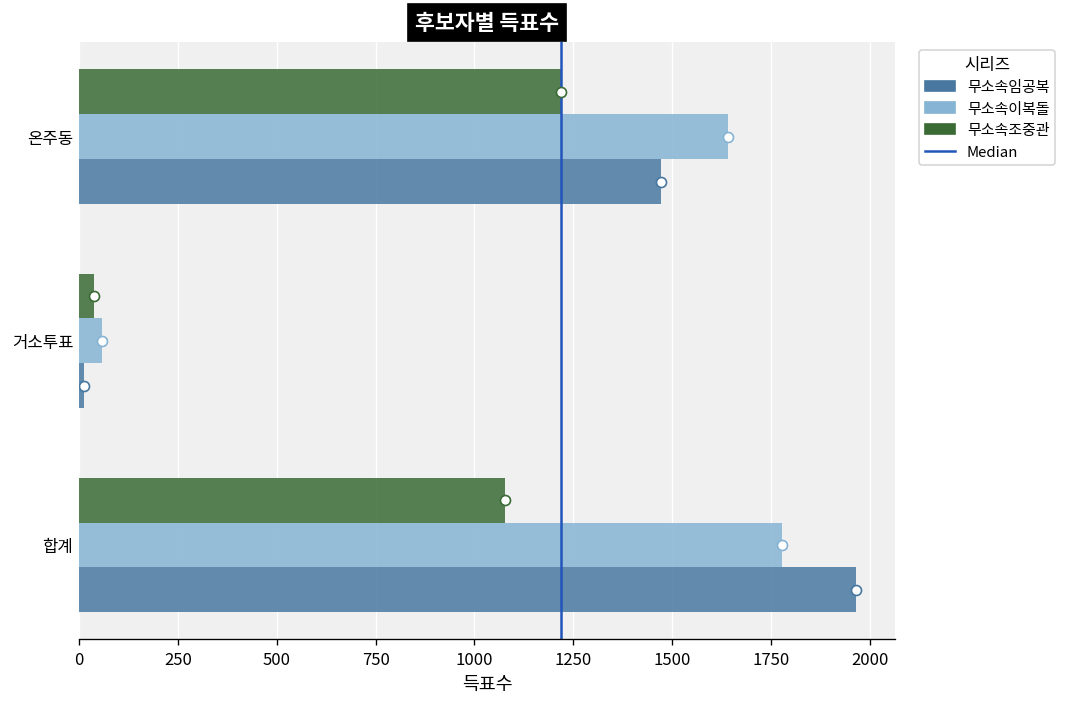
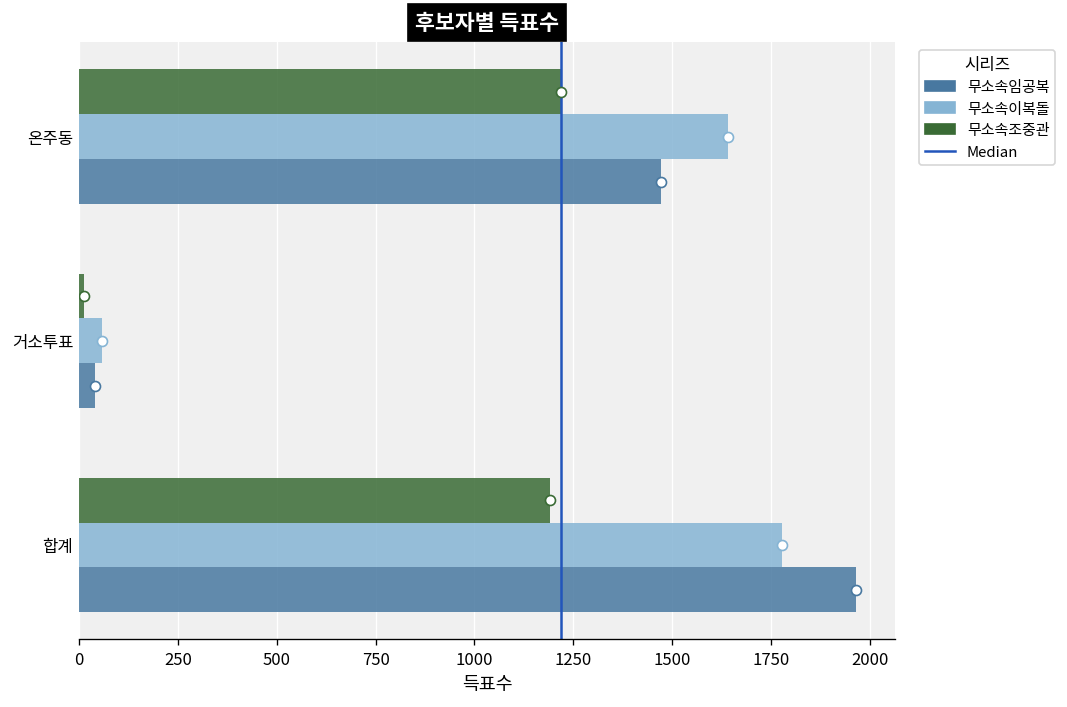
무소속조중관, 거소투표: 40 -> 10
무소속임공복, 거소투표: 10 -> 40
무소속조중관, 합계: 1080 -> 1190
